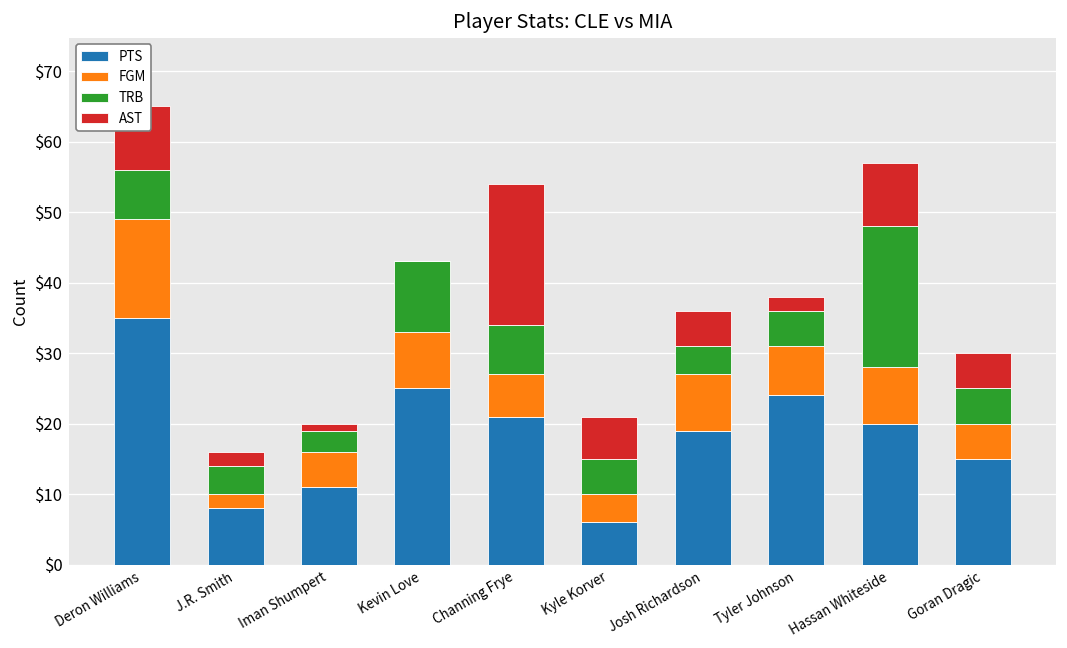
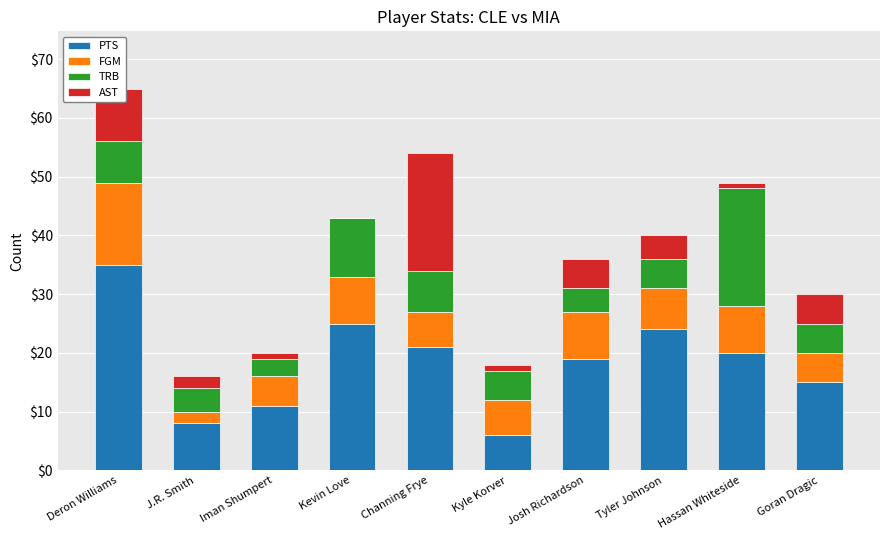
FGM, Kyle Korver: $4 -> $6
AST, Kyle Korver: $6 -> $1
AST, Tyler Johnson: $2 -> $4
AST, Hassan Whiteside: $9 -> $1
